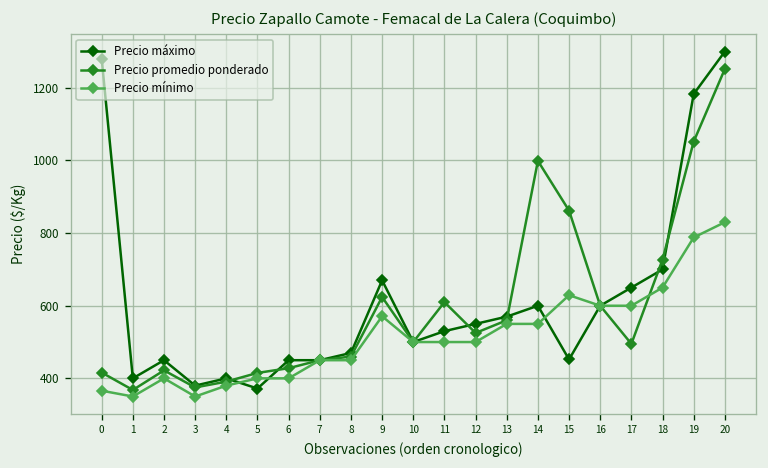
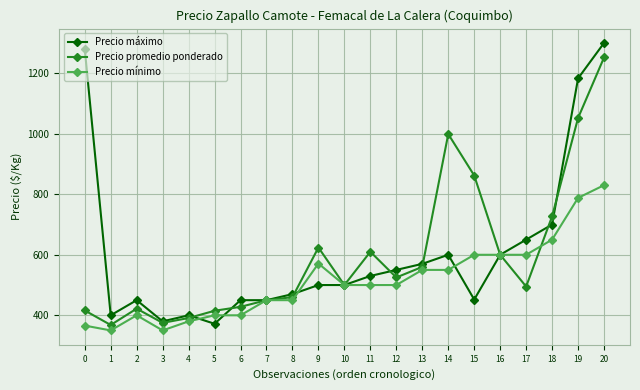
Precio máximo, 9: 670 -> 500
Precio mínimo, 15: 630 -> 600
